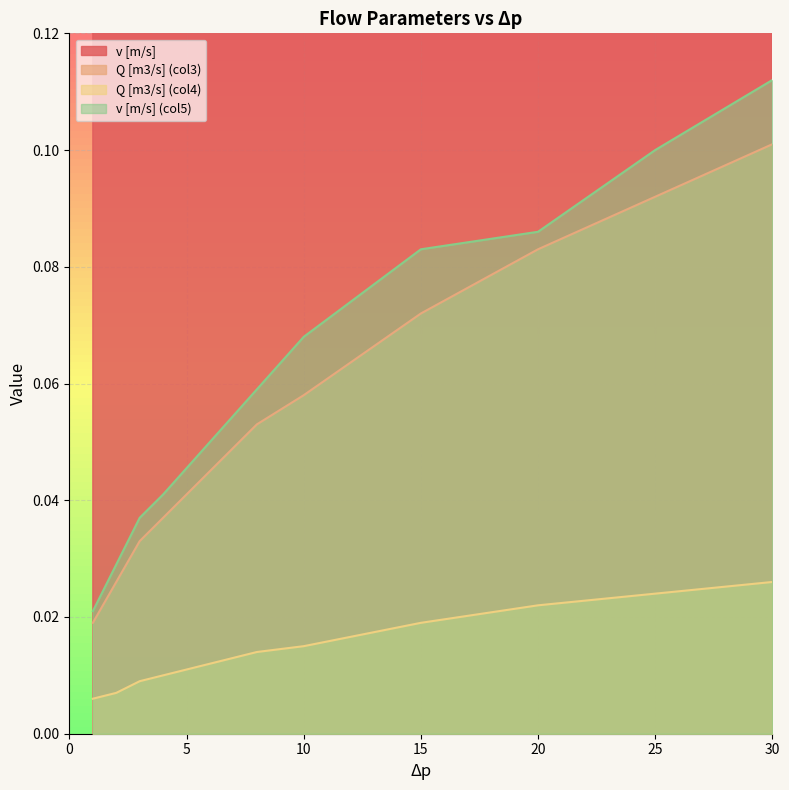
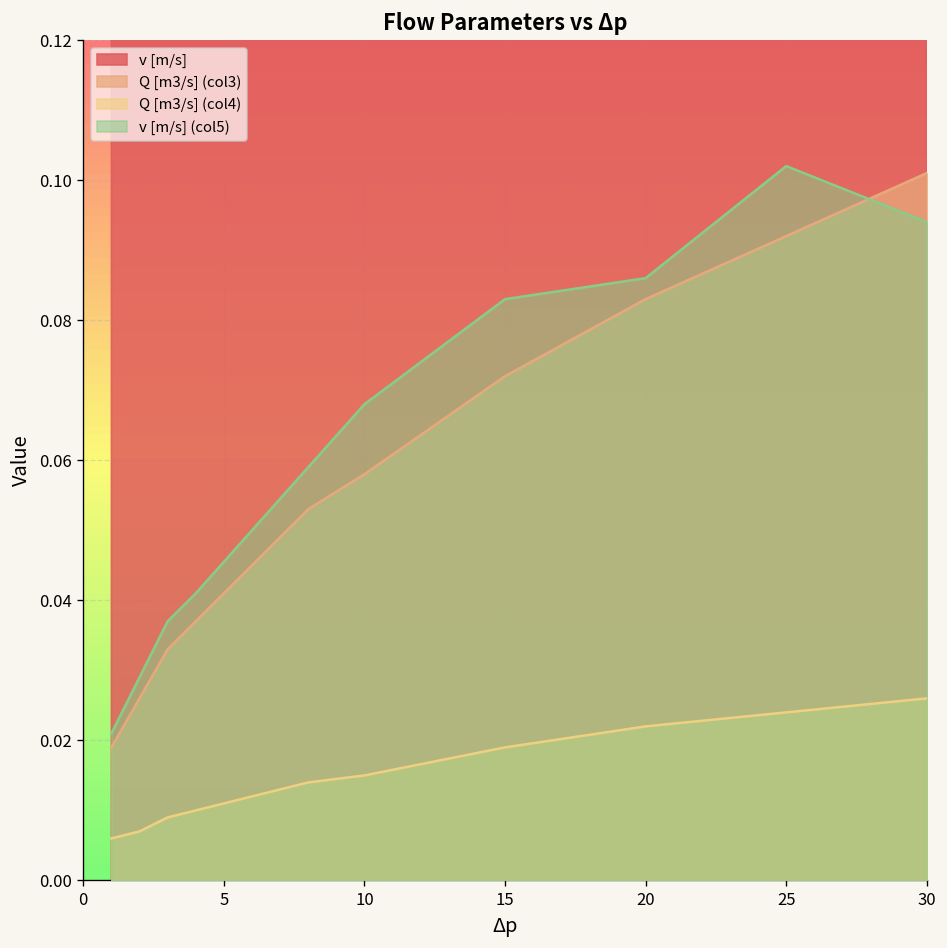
v [m/s] (col5), 25: 0.100 -> 0.102
v [m/s] (col5), 30: 0.112 -> 0.094
